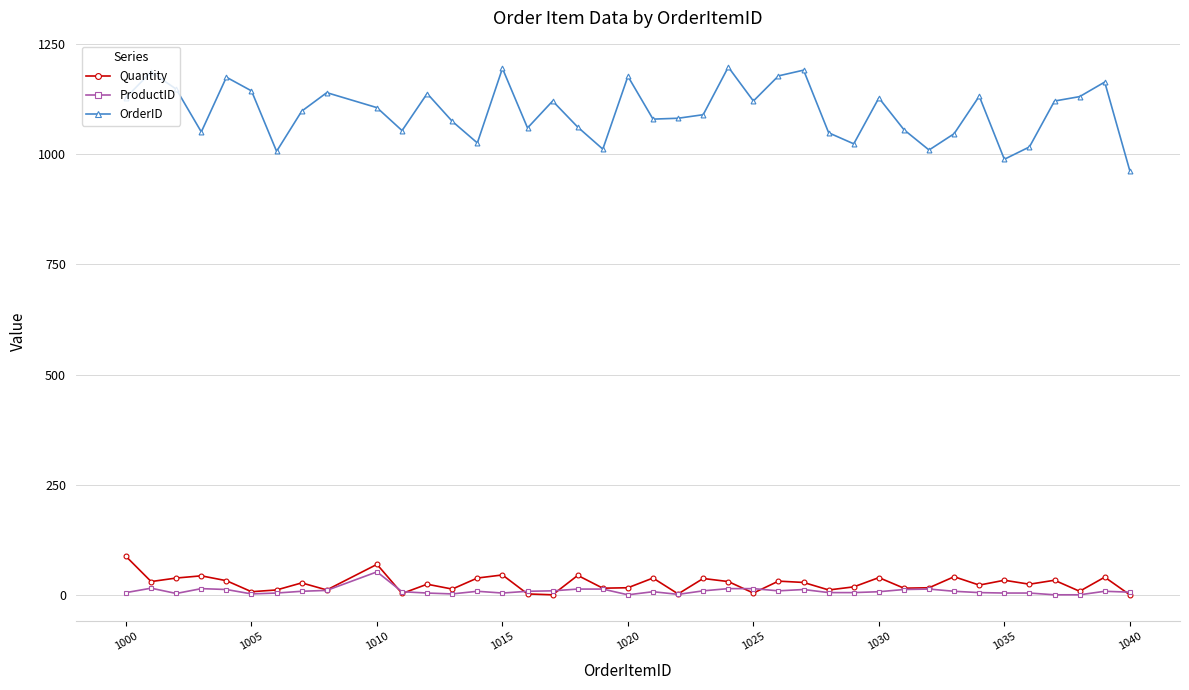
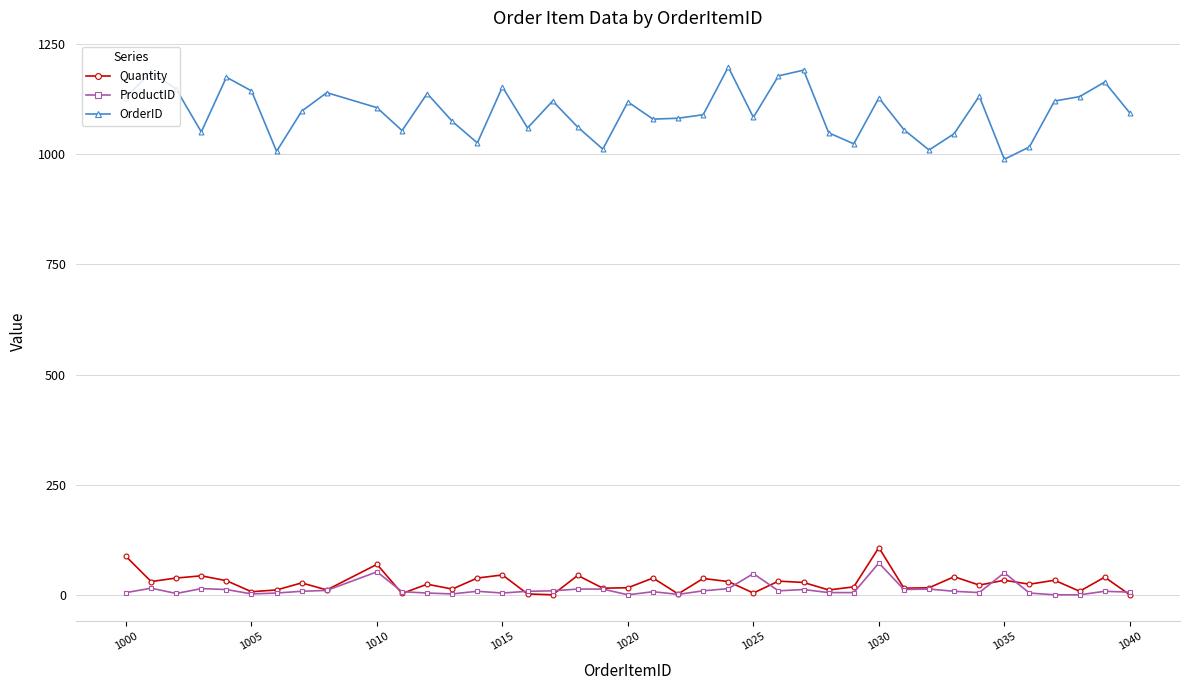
OrderID, 1015: 1190 -> 1150
OrderID, 1020: 1180 -> 1120
ProductID, 1025: 20 -> 50
OrderID, 1025: 1120 -> 1080
Quantity, 1030: 40 -> 110
ProductID, 1030: 10 -> 70
ProductID, 1035: 10 -> 50
OrderID, 1040: 960 -> 1090
